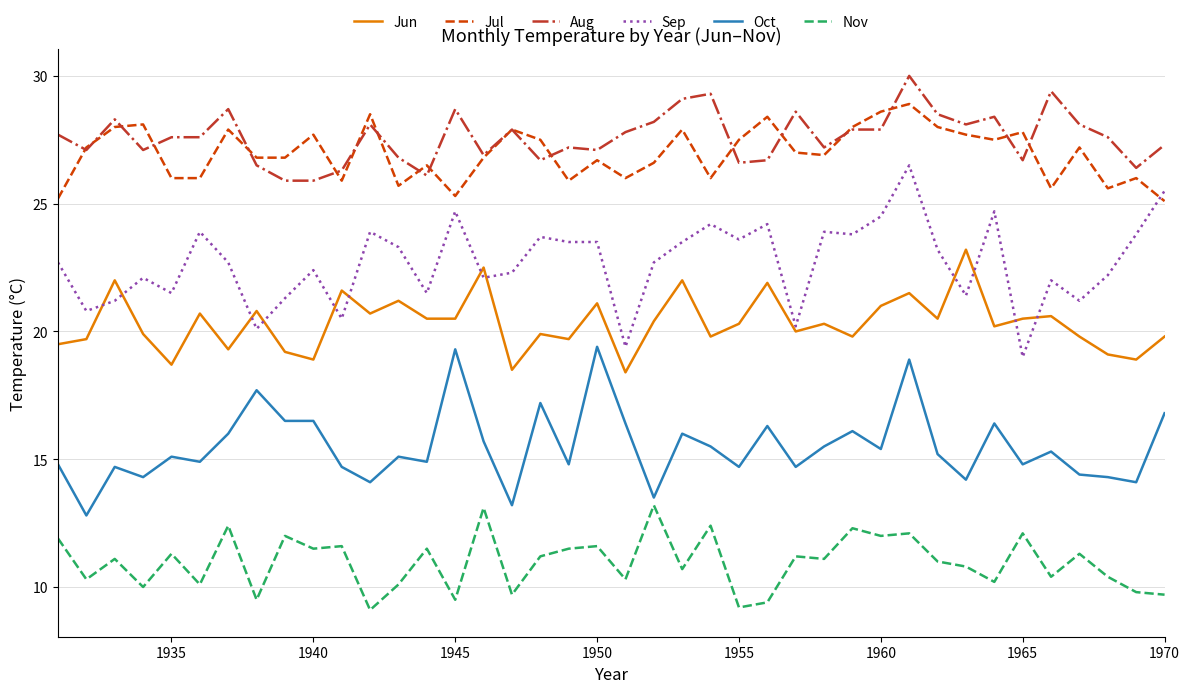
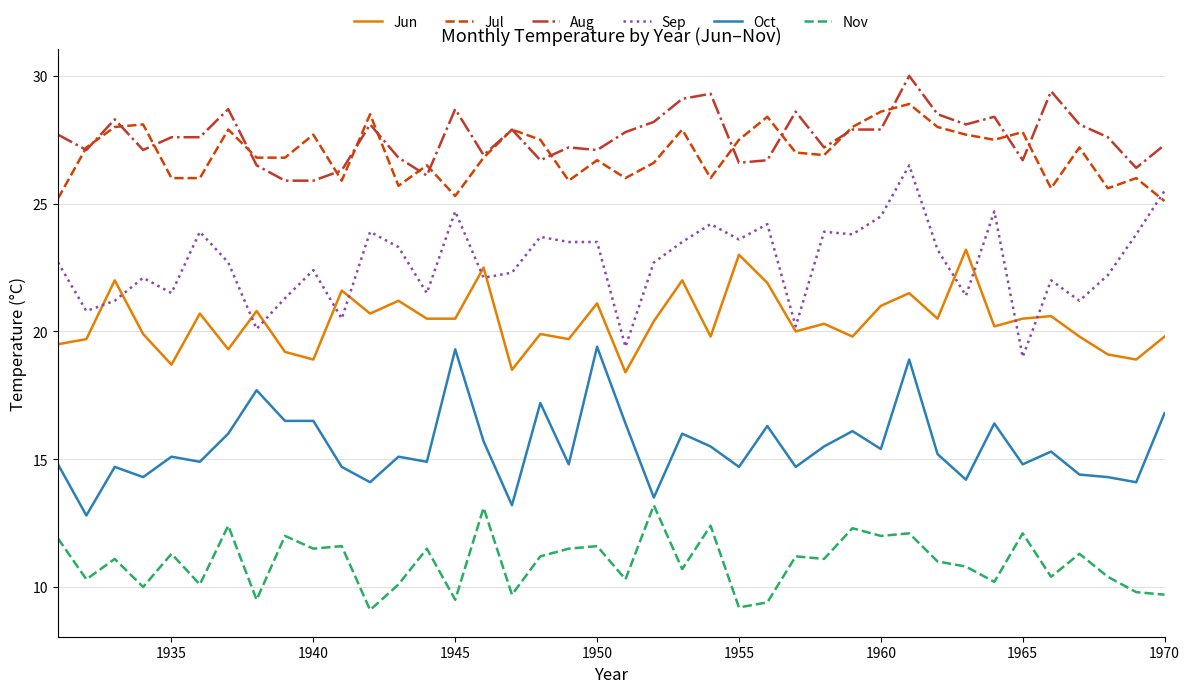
Jun, 1955: 20.3 -> 23.0
